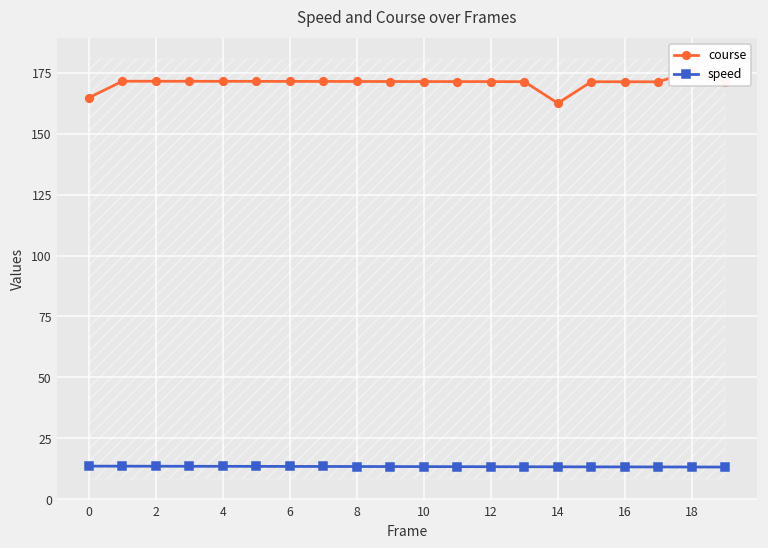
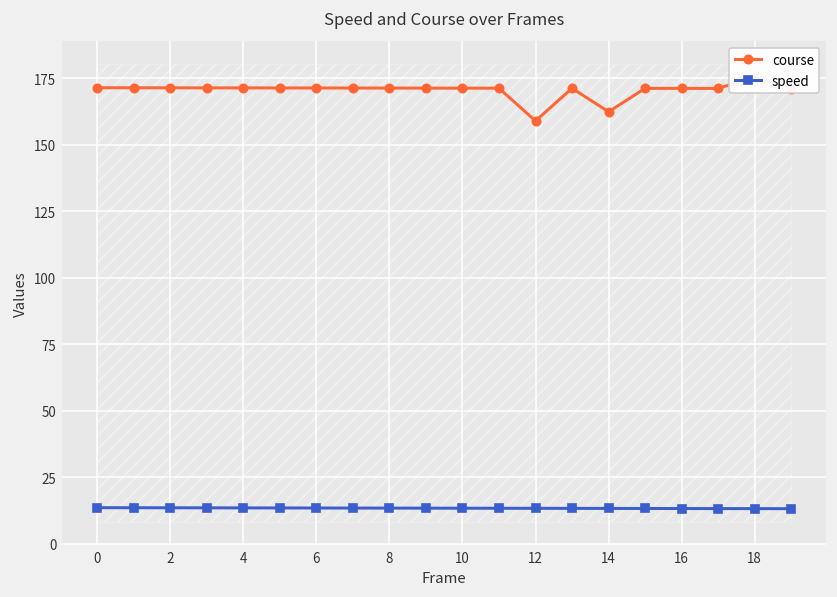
course, 0: 165 -> 171
course, 12: 171 -> 159
